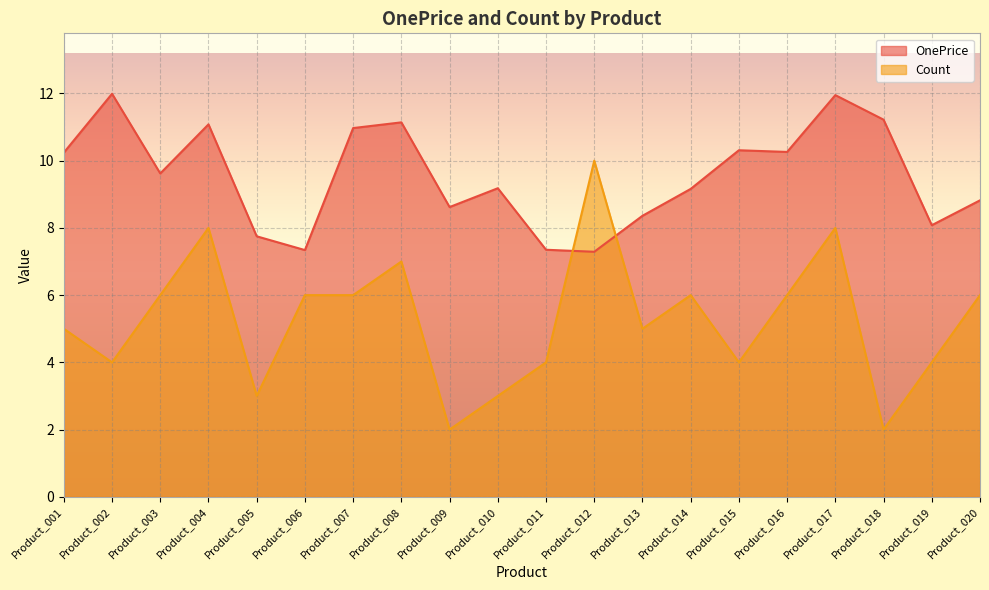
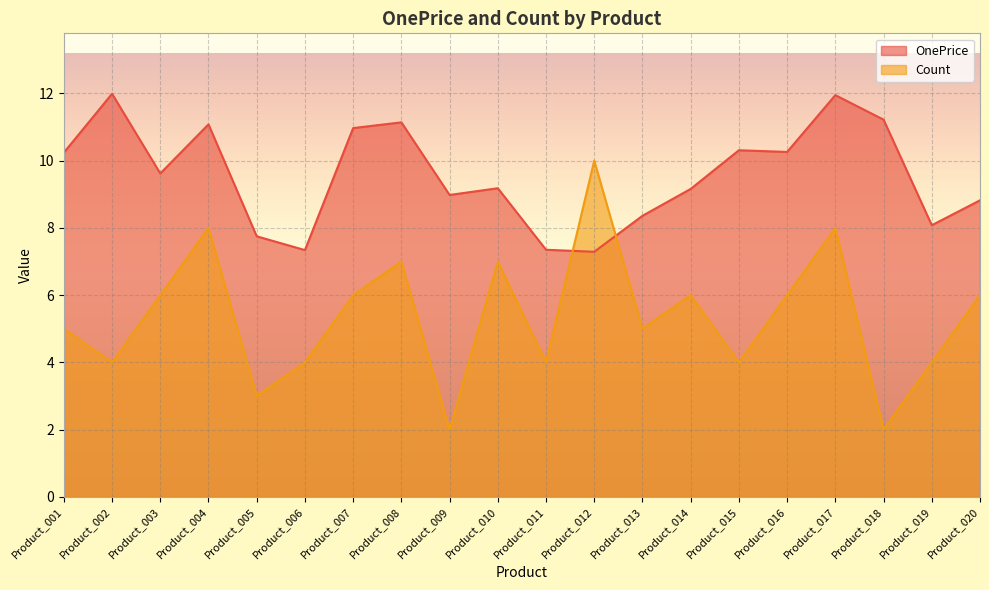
Count, Product_006: 6 -> 4
OnePrice, Product_009: 8.6 -> 9.0
Count, Product_010: 3 -> 7
